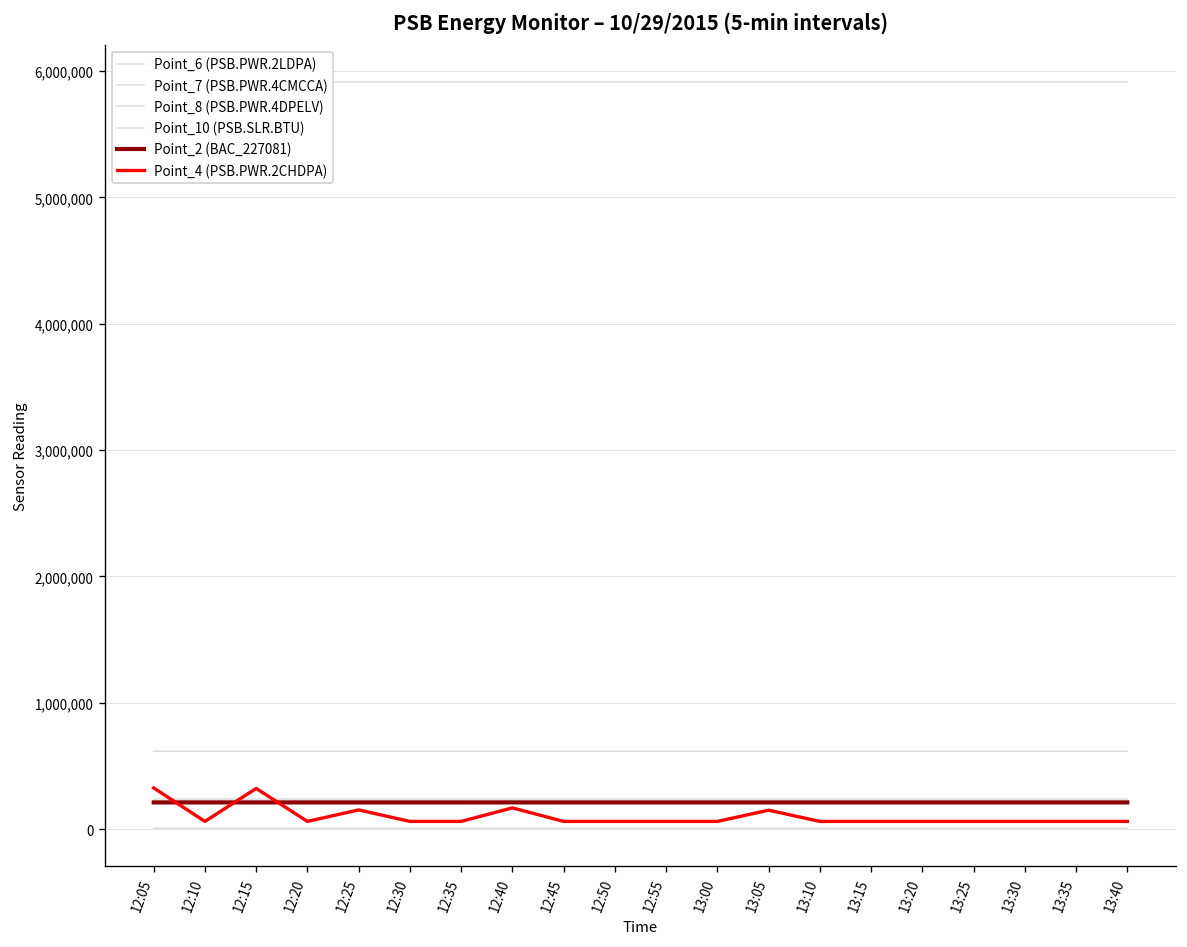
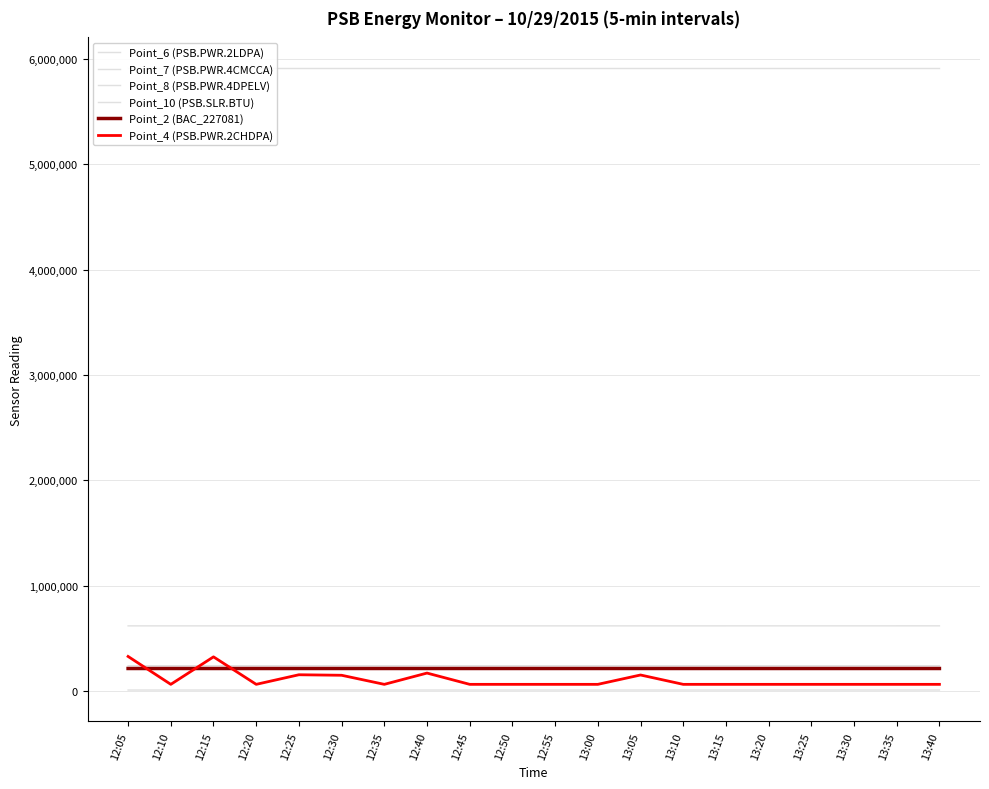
Point_4 (PSB.PWR.2CHDPA), 12:30: 60,000 -> 150,000
